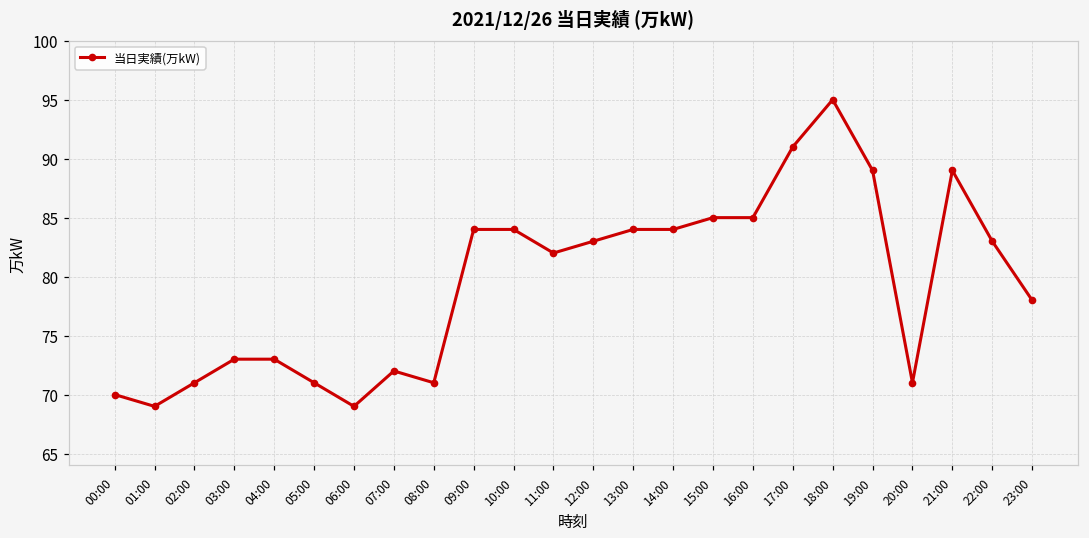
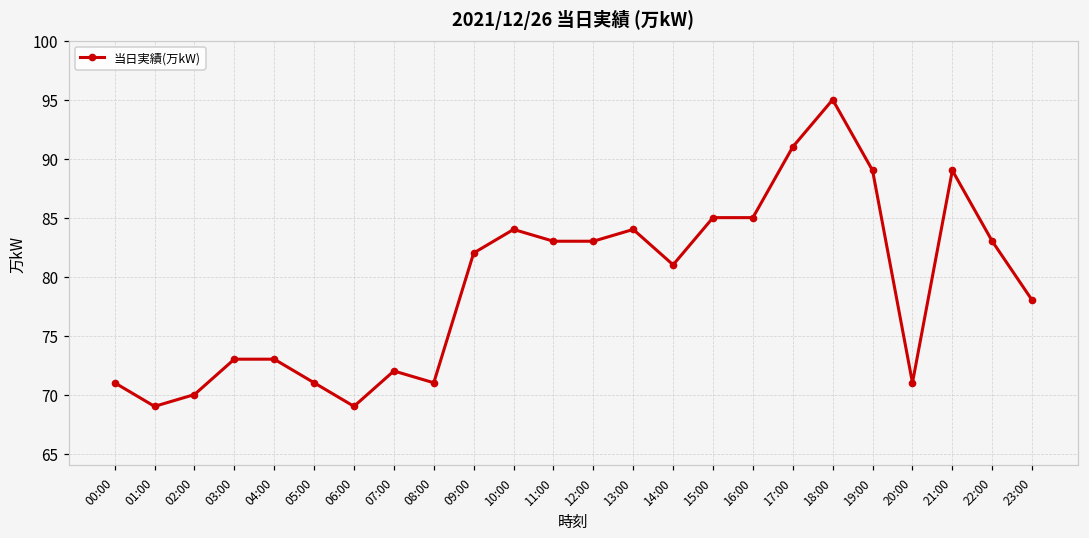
00:00: 70 -> 71
02:00: 71 -> 70
09:00: 84 -> 82
11:00: 82 -> 83
14:00: 84 -> 81
